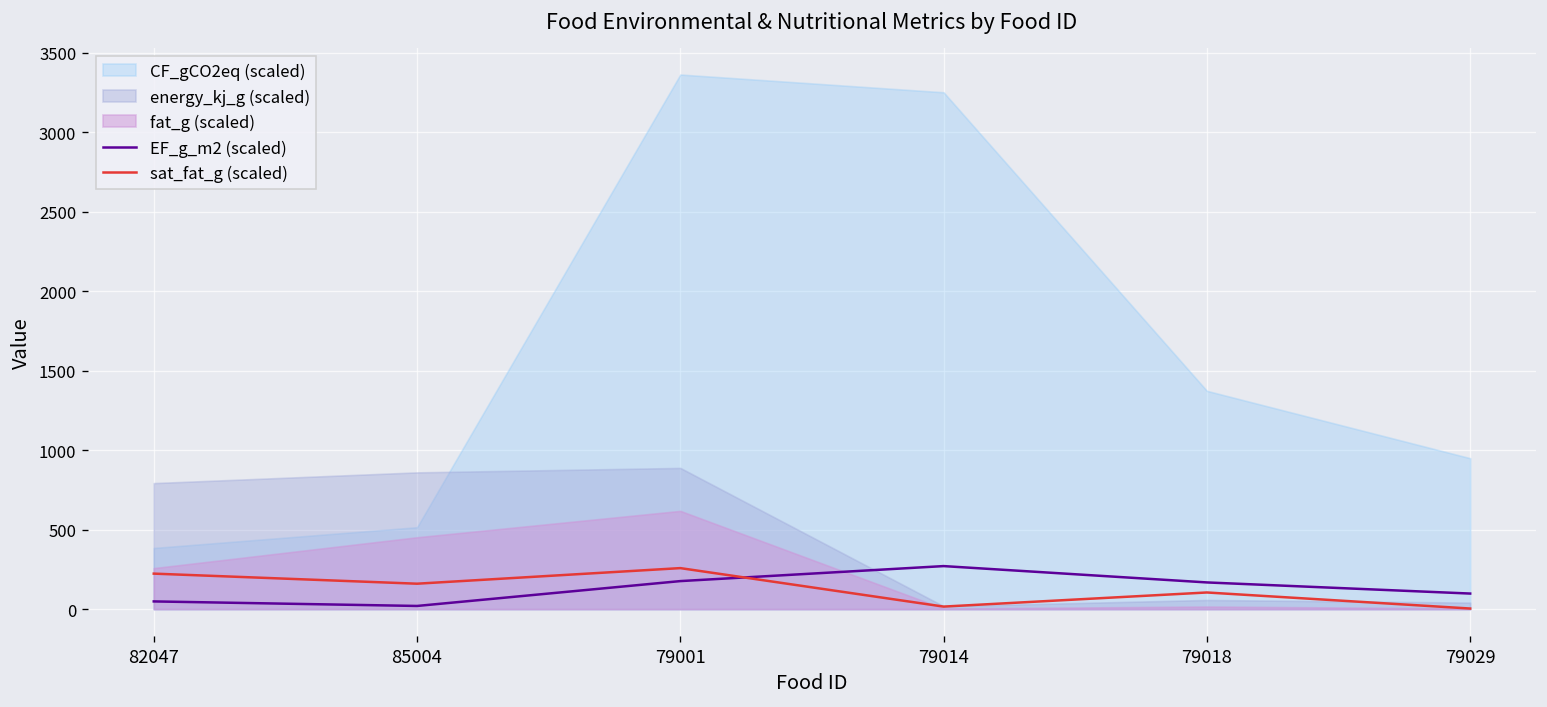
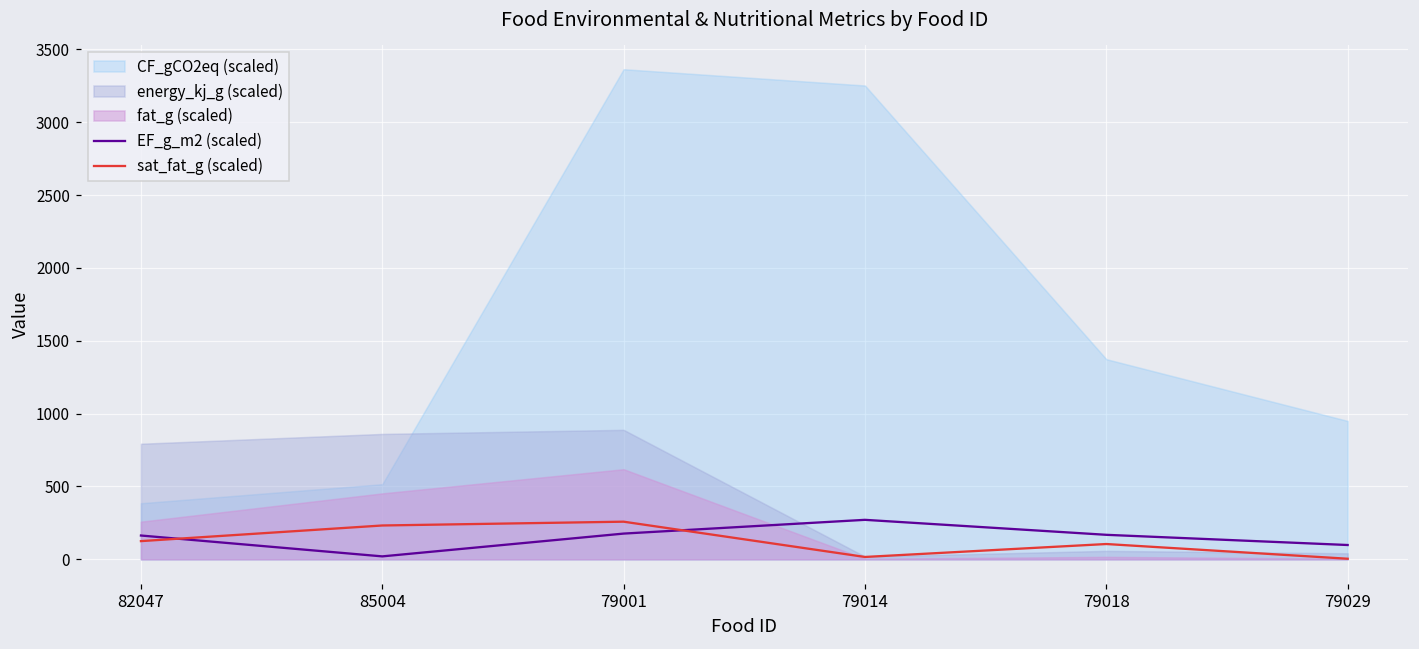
EF_g_m2 (scaled), 82047: 50 -> 160
sat_fat_g (scaled), 82047: 220 -> 120
sat_fat_g (scaled), 85004: 160 -> 230
